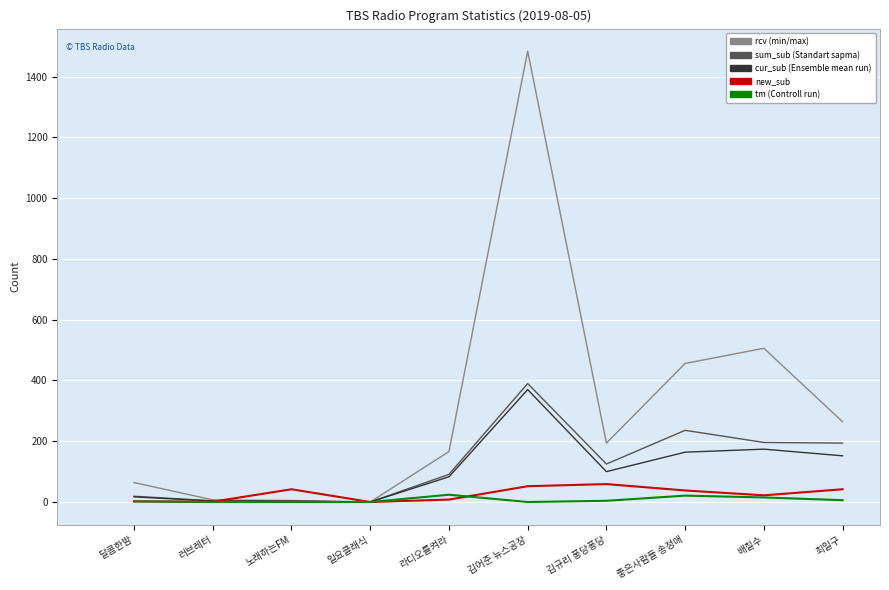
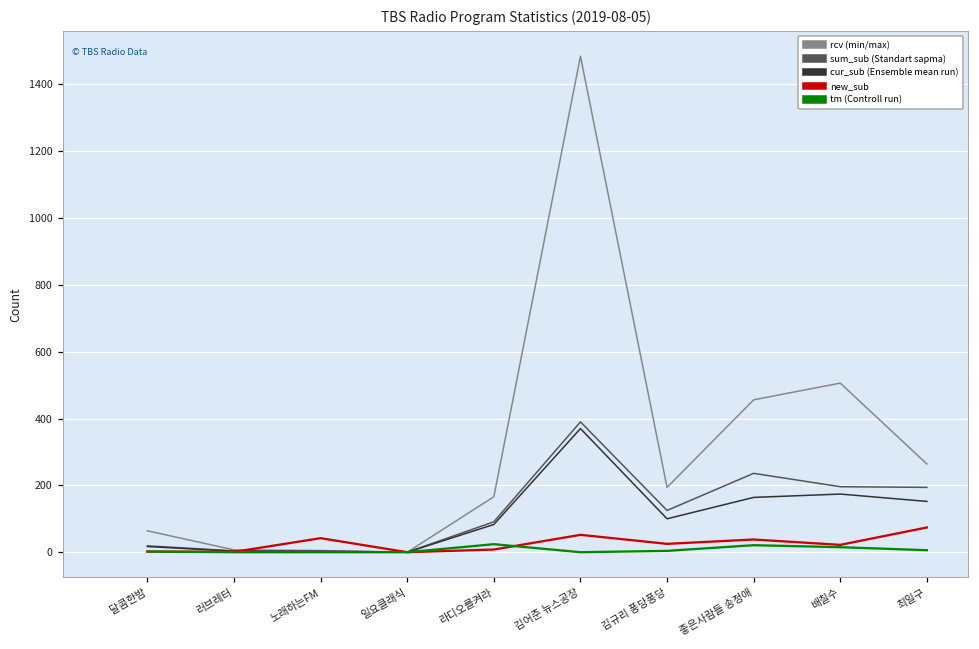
new_sub, 김규리 퐁당퐁당: 60 -> 30
new_sub, 최일구: 40 -> 70
